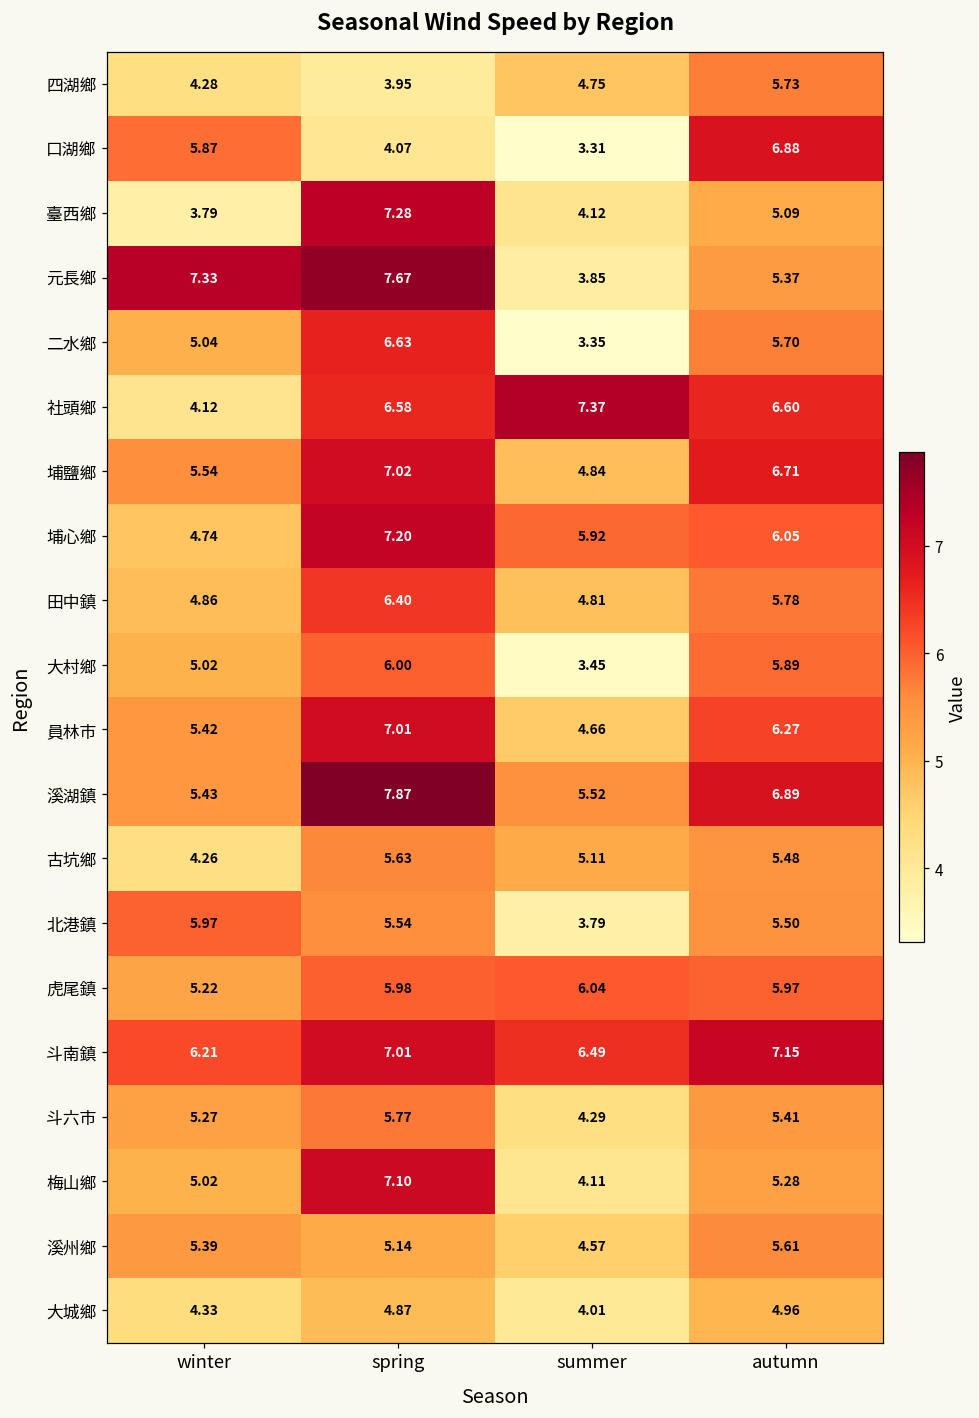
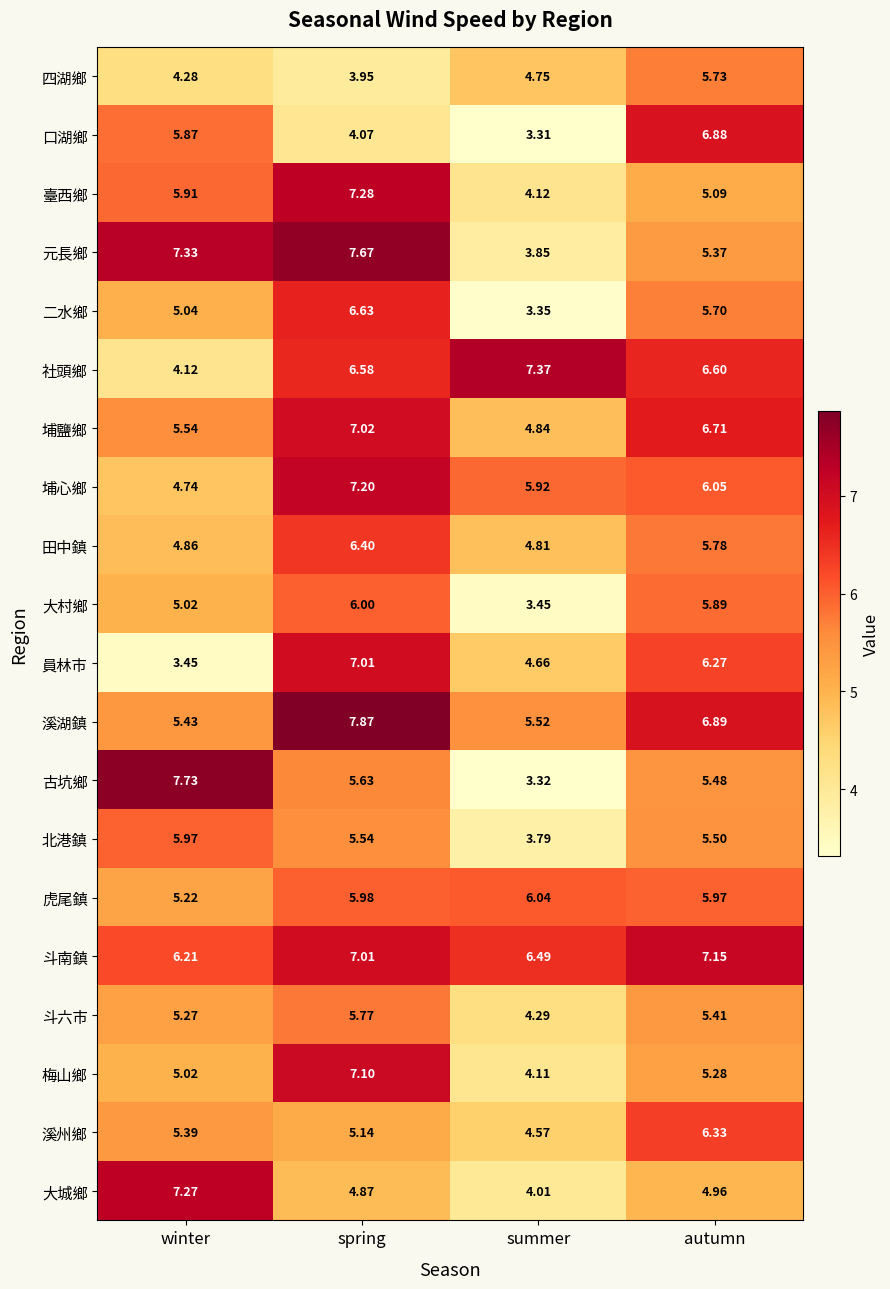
臺西鄉, winter: 3.79 -> 5.91
員林市, winter: 5.42 -> 3.45
古坑鄉, winter: 4.26 -> 7.73
古坑鄉, summer: 5.11 -> 3.32
溪州鄉, autumn: 5.61 -> 6.33
大城鄉, winter: 4.33 -> 7.27
